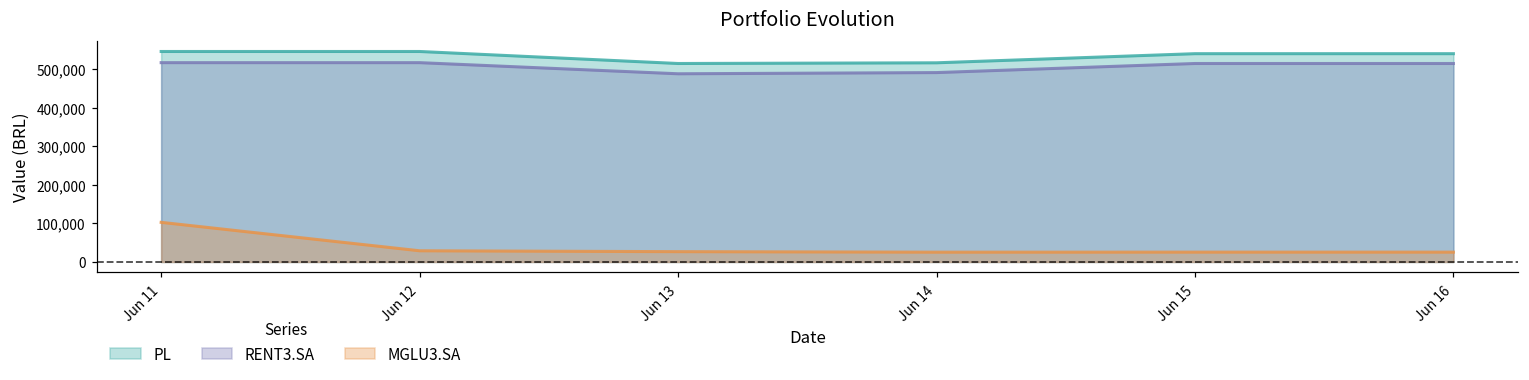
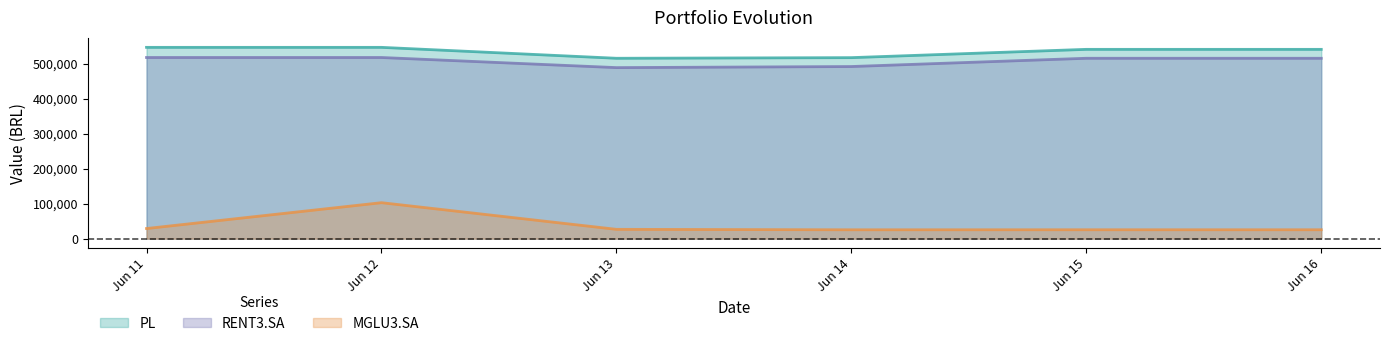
MGLU3.SA, Jun 11: 100,000 -> 30,000
MGLU3.SA, Jun 12: 30,000 -> 100,000
